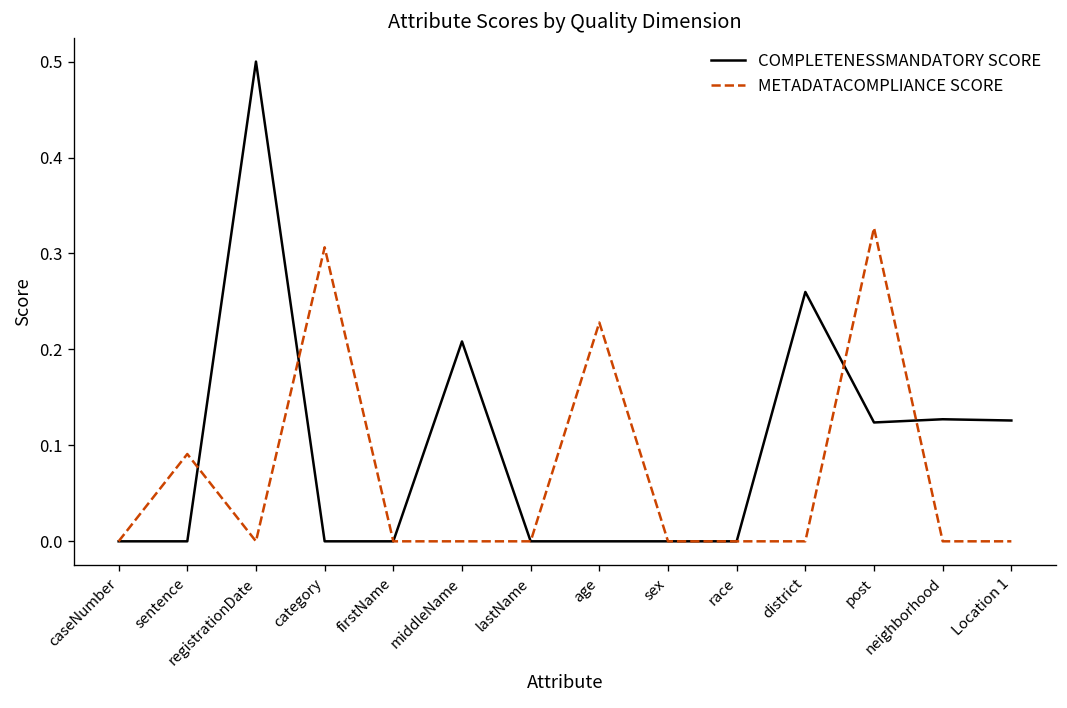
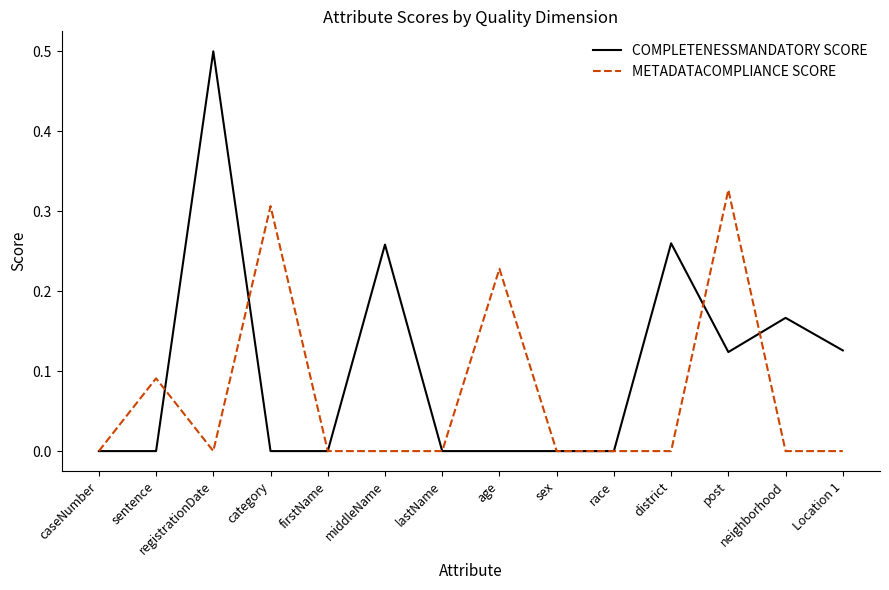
COMPLETENESSMANDATORY SCORE, middleName: 0.21 -> 0.26
COMPLETENESSMANDATORY SCORE, neighborhood: 0.13 -> 0.17
